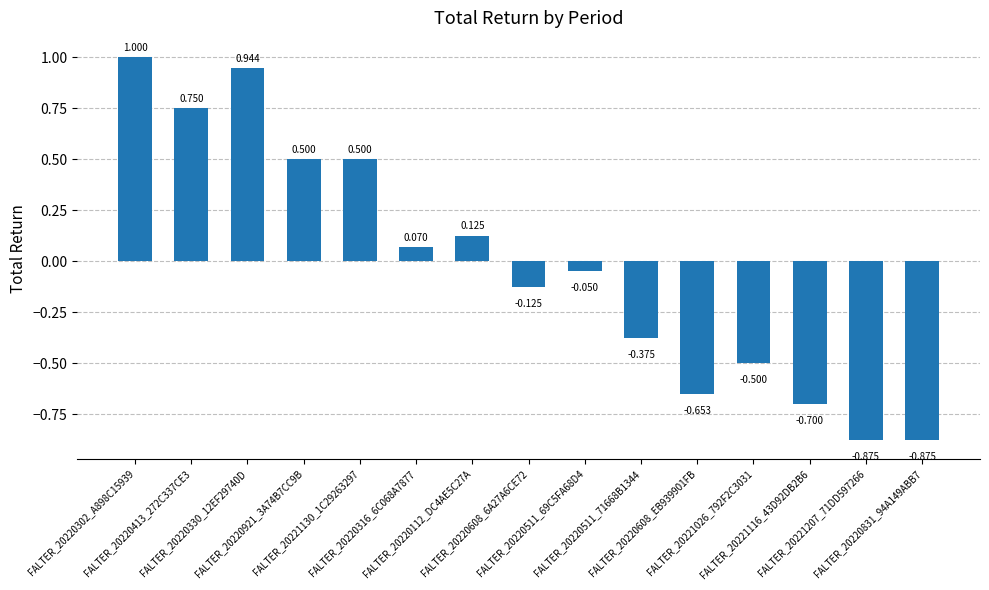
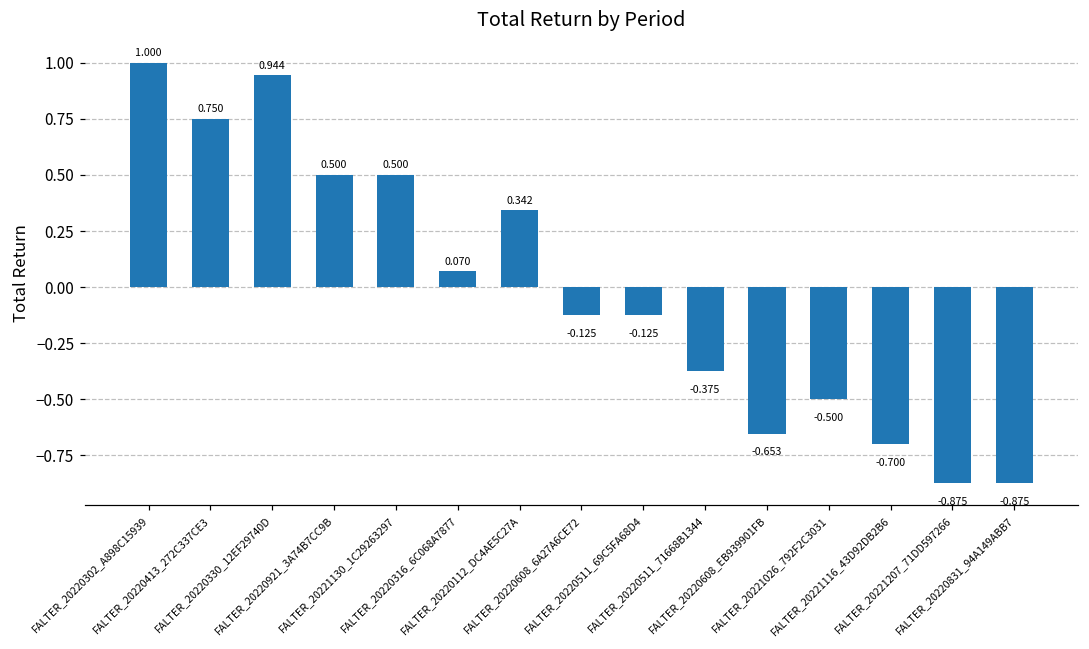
FALTER_20220112_DC4AE5C27A: 0.125 -> 0.342
FALTER_20220511_69C5FA68D4: -0.050 -> -0.125
